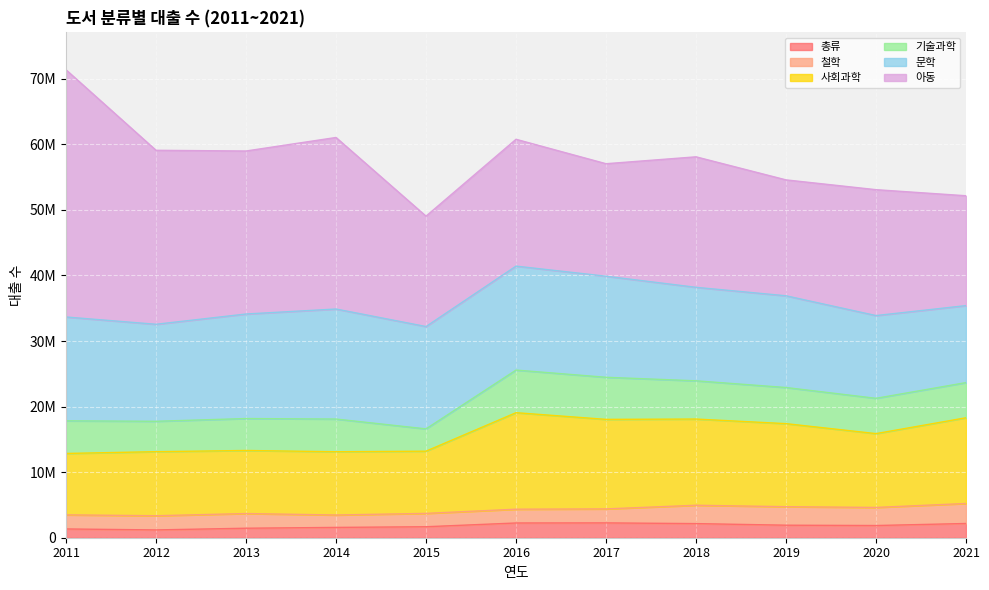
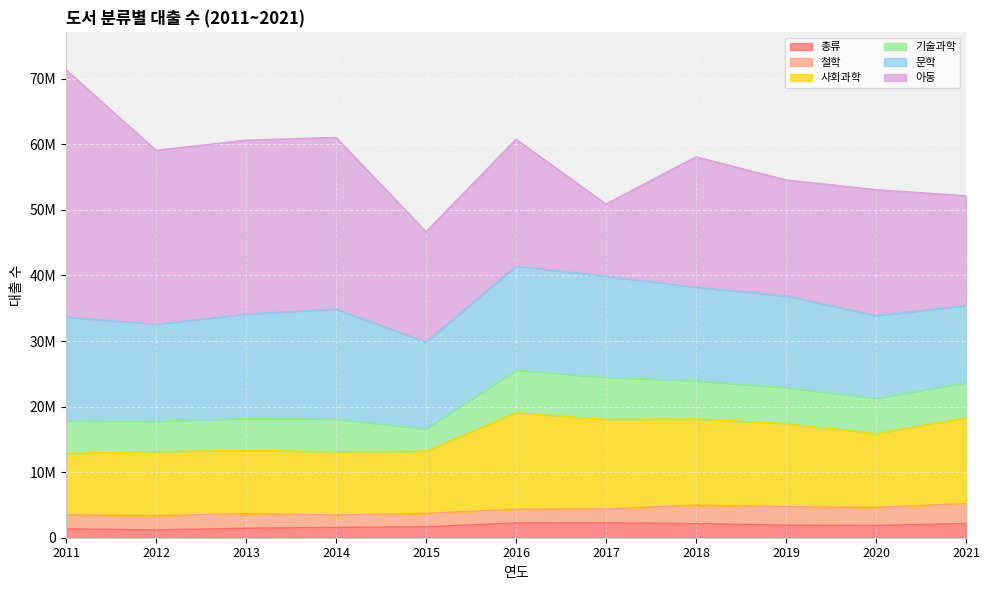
아동, 2013: 25000000 -> 27000000
문학, 2015: 16000000 -> 13000000
아동, 2017: 17000000 -> 11000000
